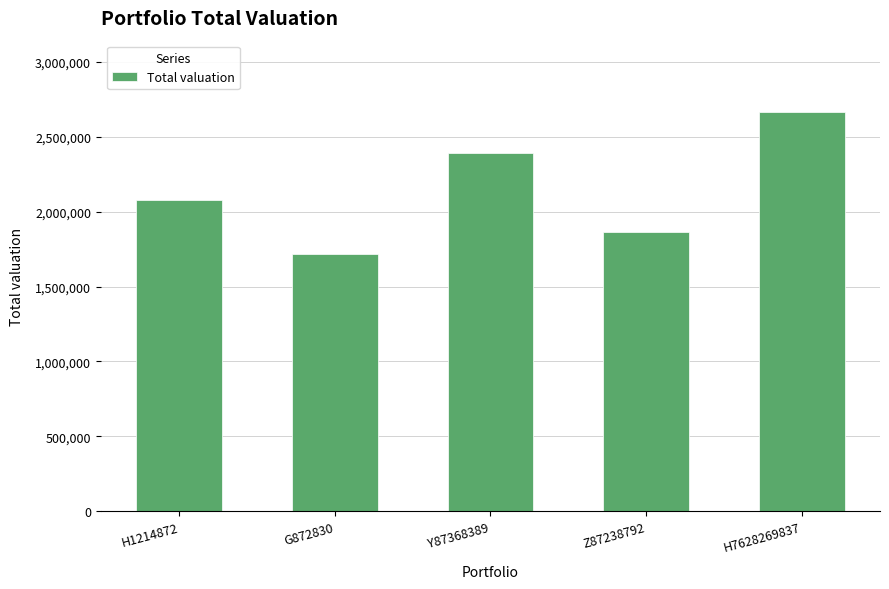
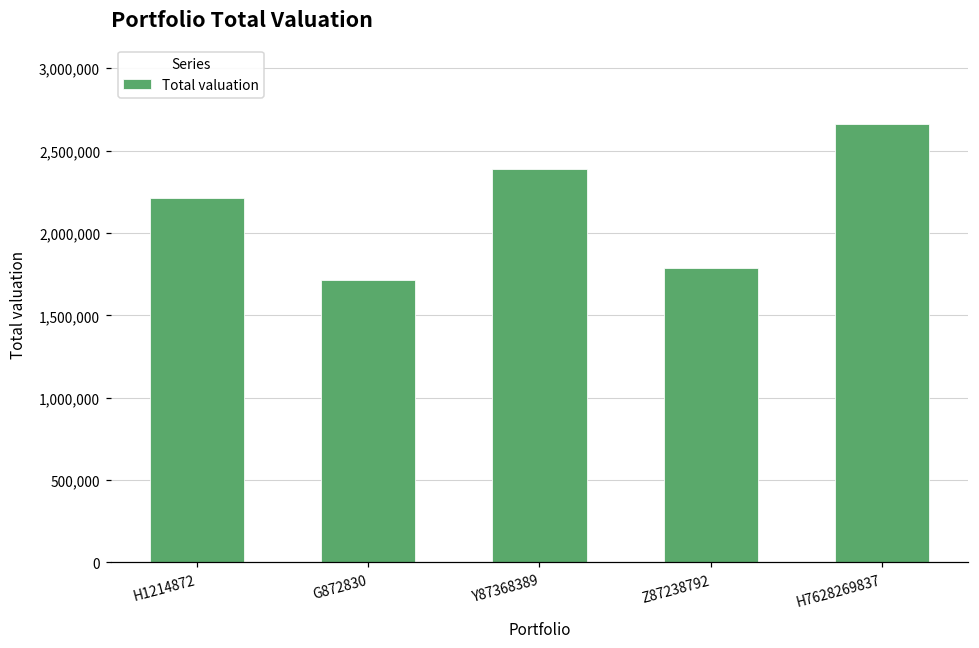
H1214872: 2,080,000 -> 2,210,000
Z87238792: 1,870,000 -> 1,790,000
